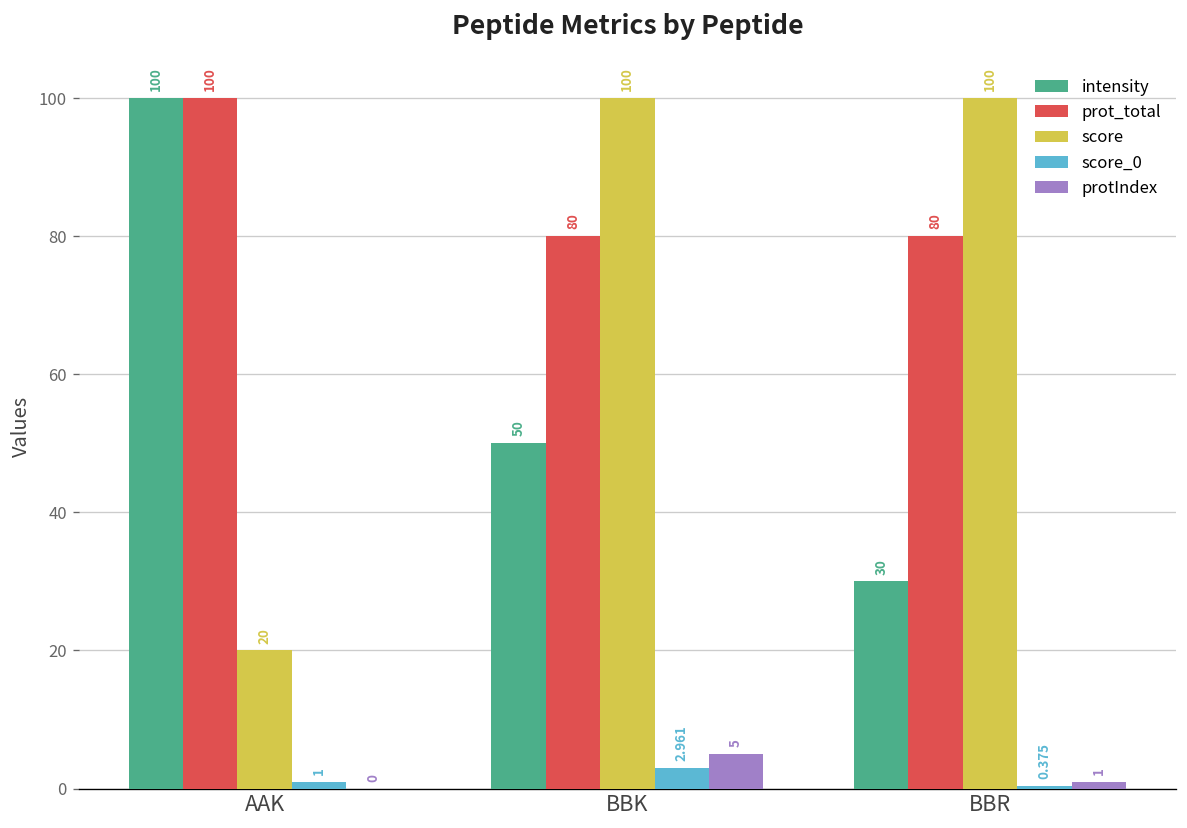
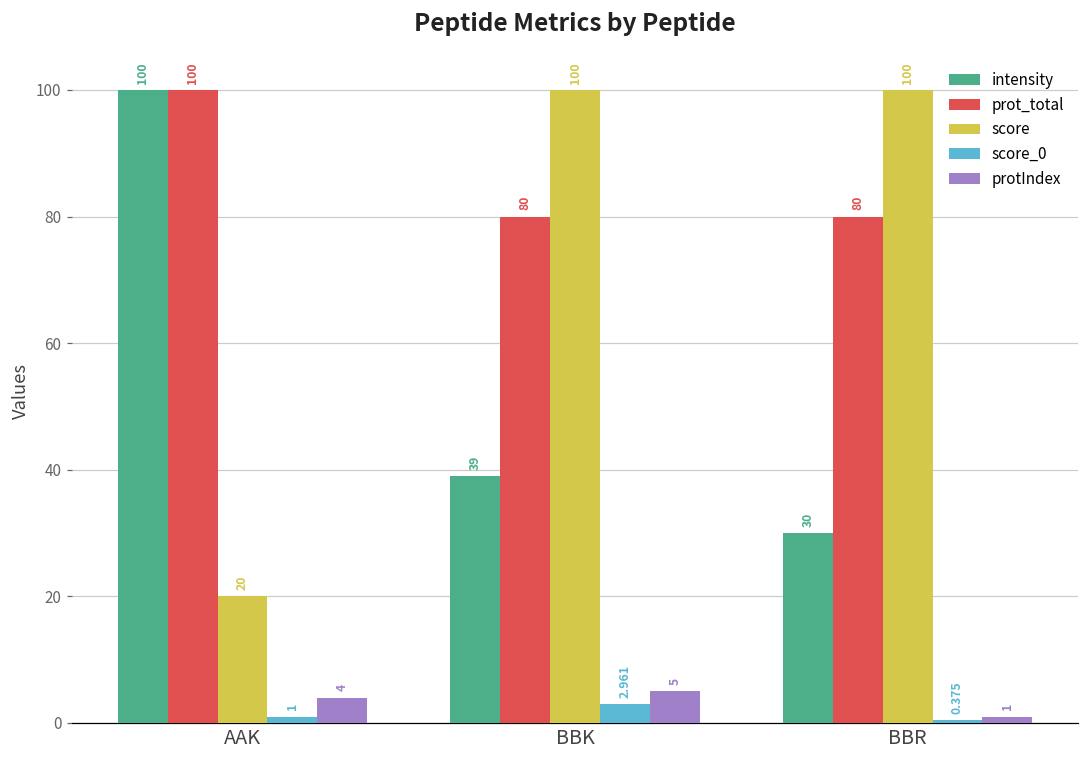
protIndex, AAK: 0 -> 4
intensity, BBK: 50 -> 39
